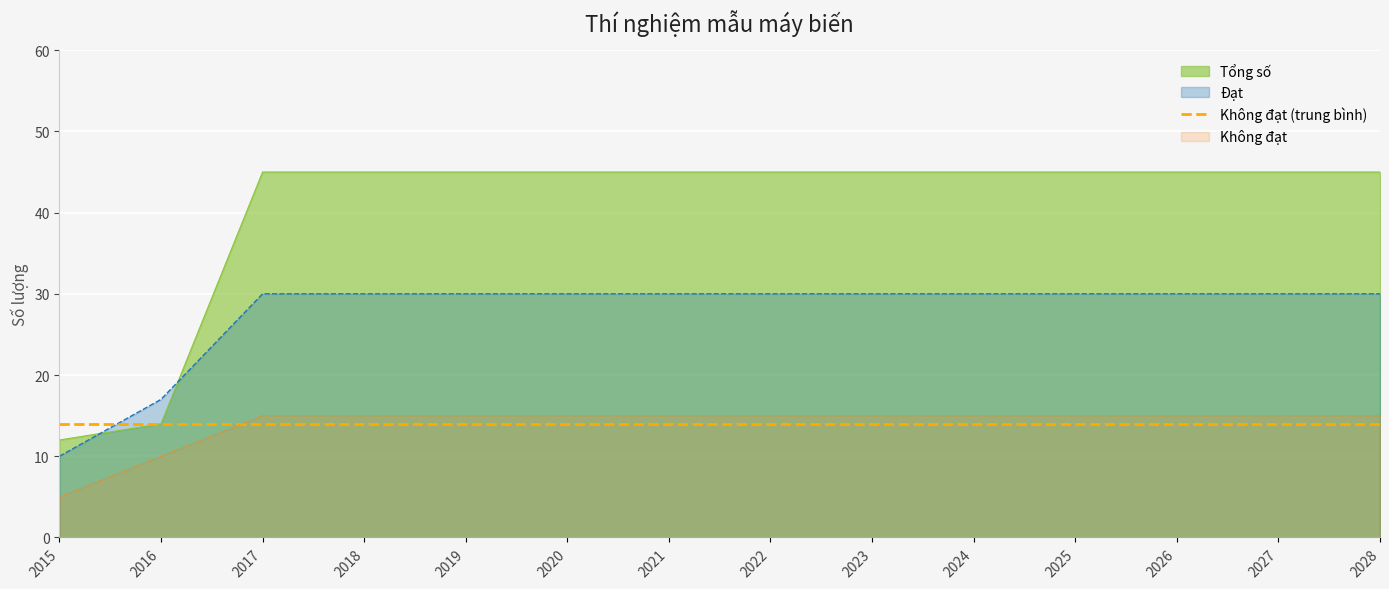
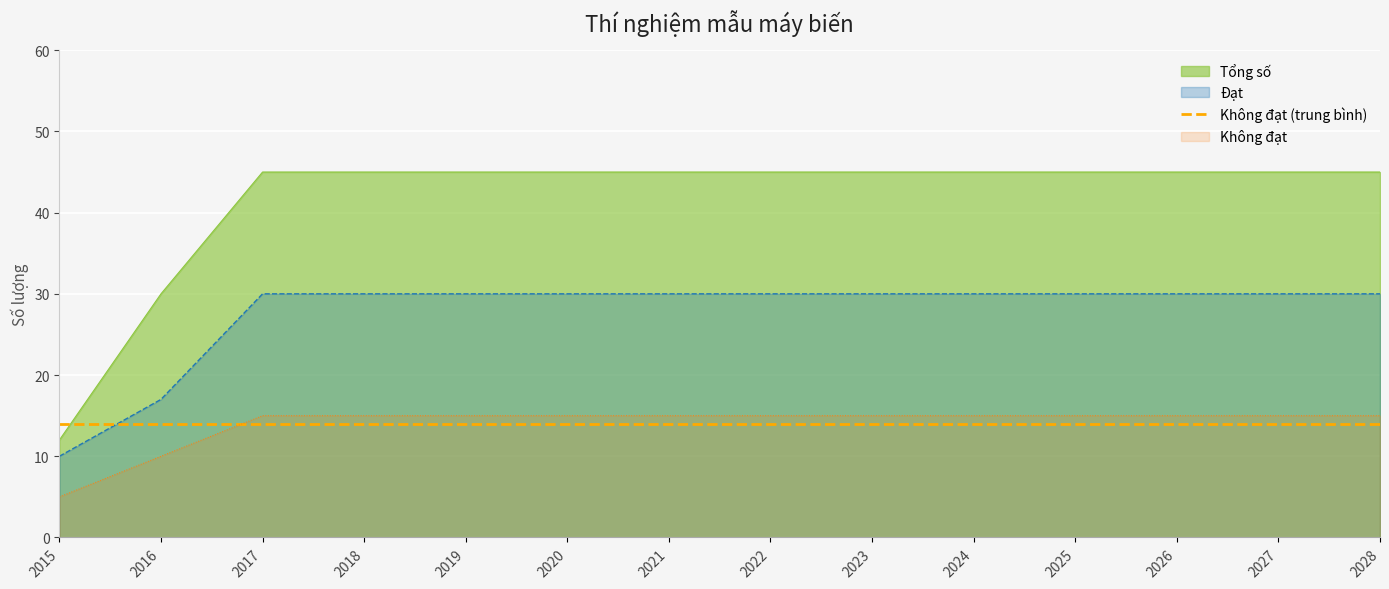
Tổng số, 2016: 14 -> 30
